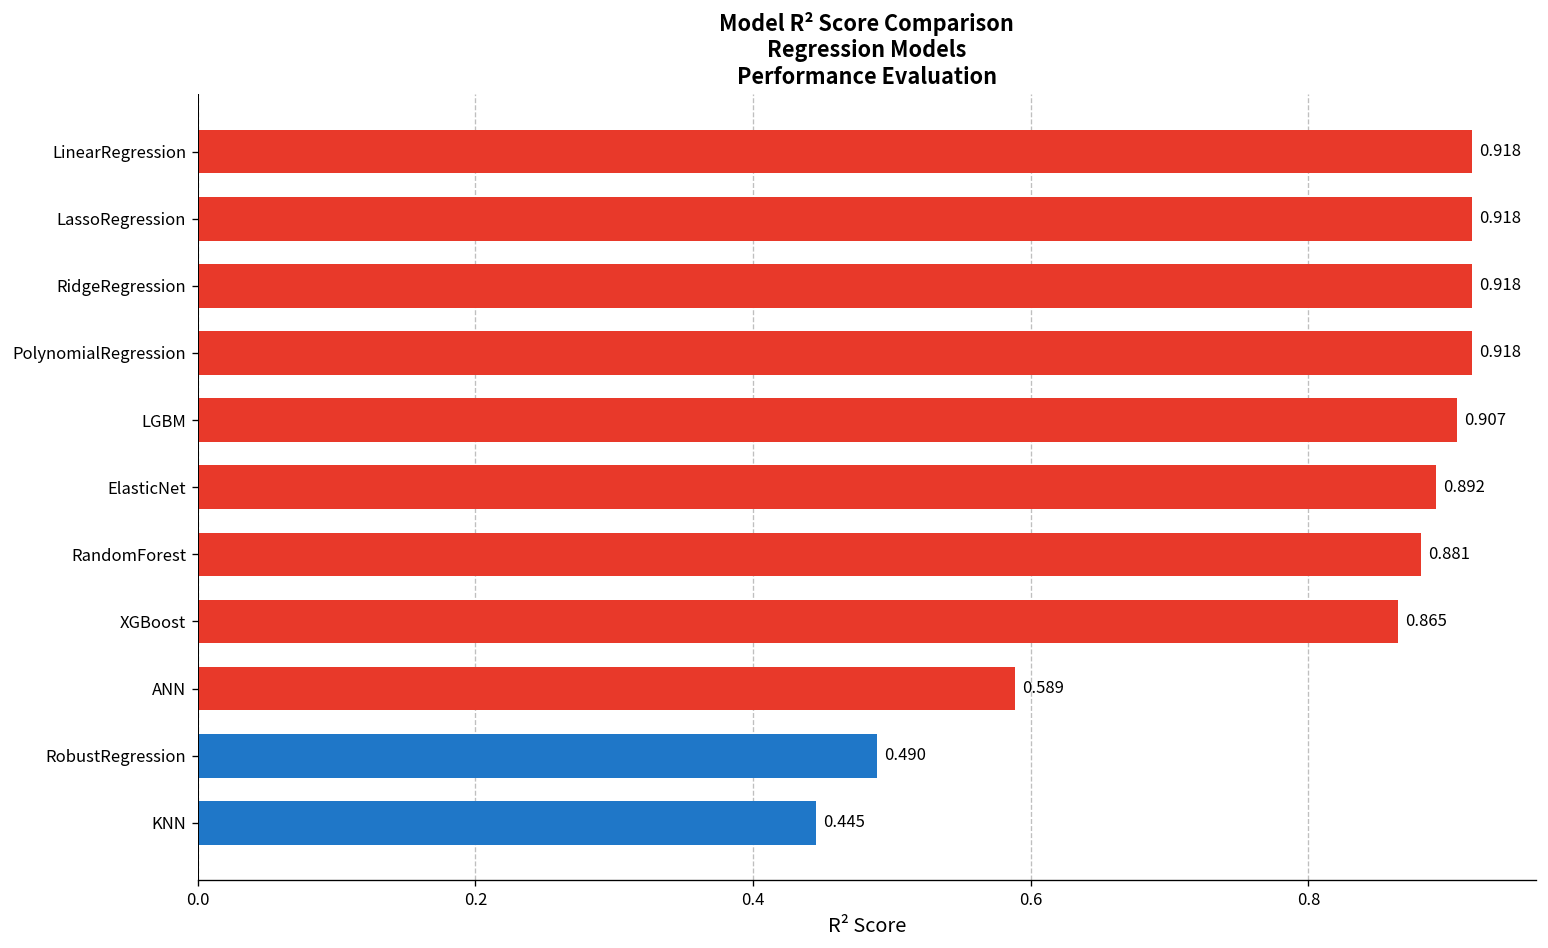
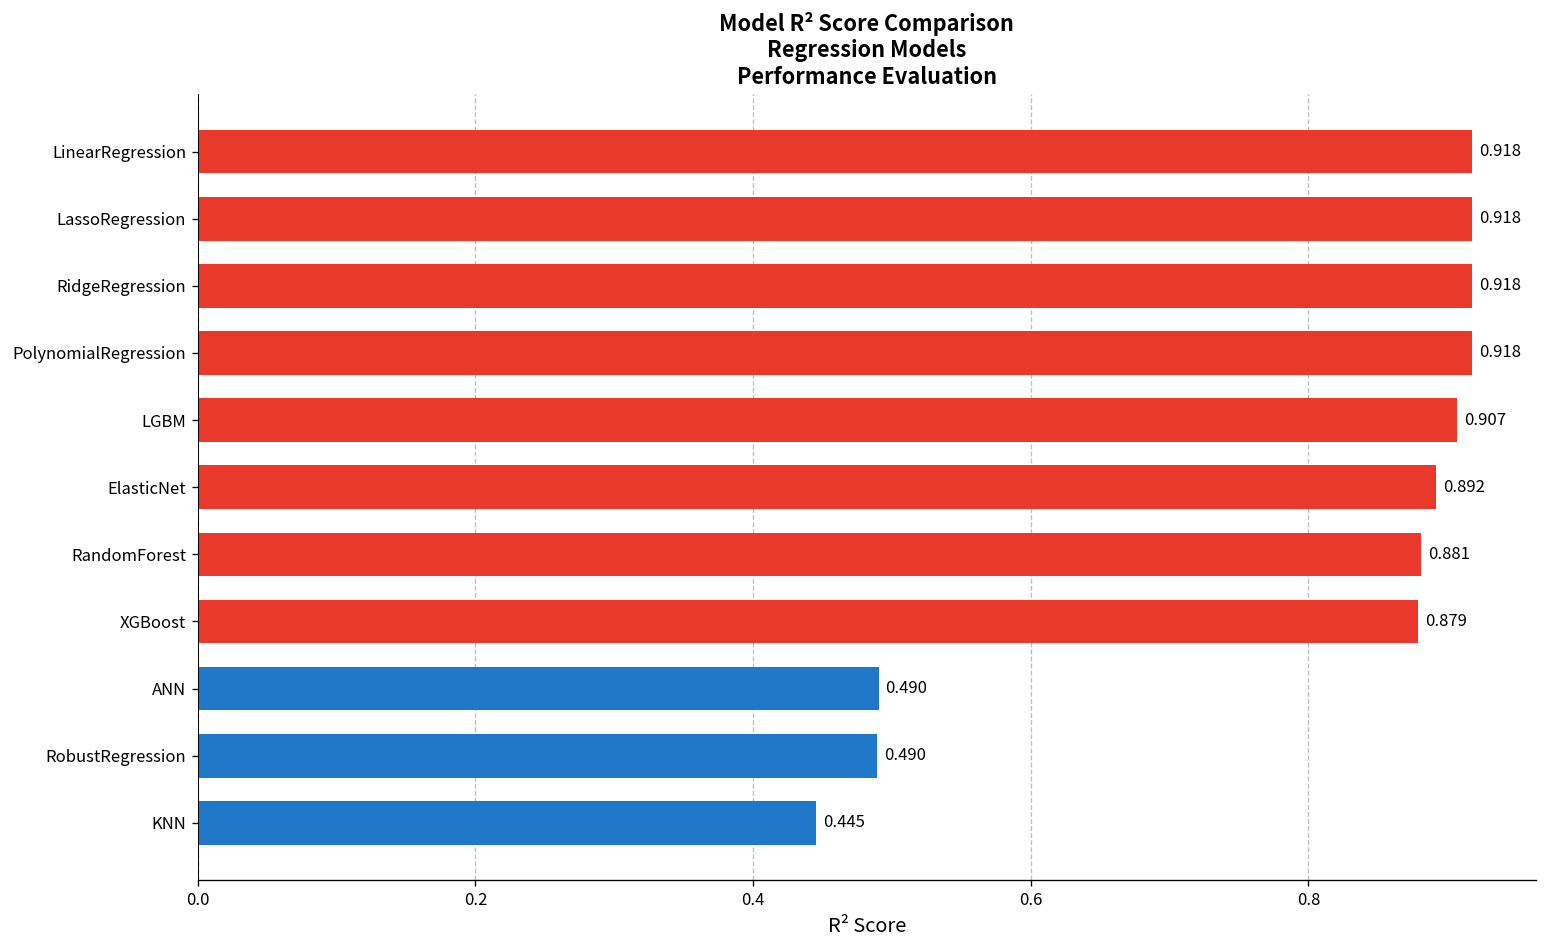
XGBoost: 0.865 -> 0.879
ANN: 0.589 -> 0.490
